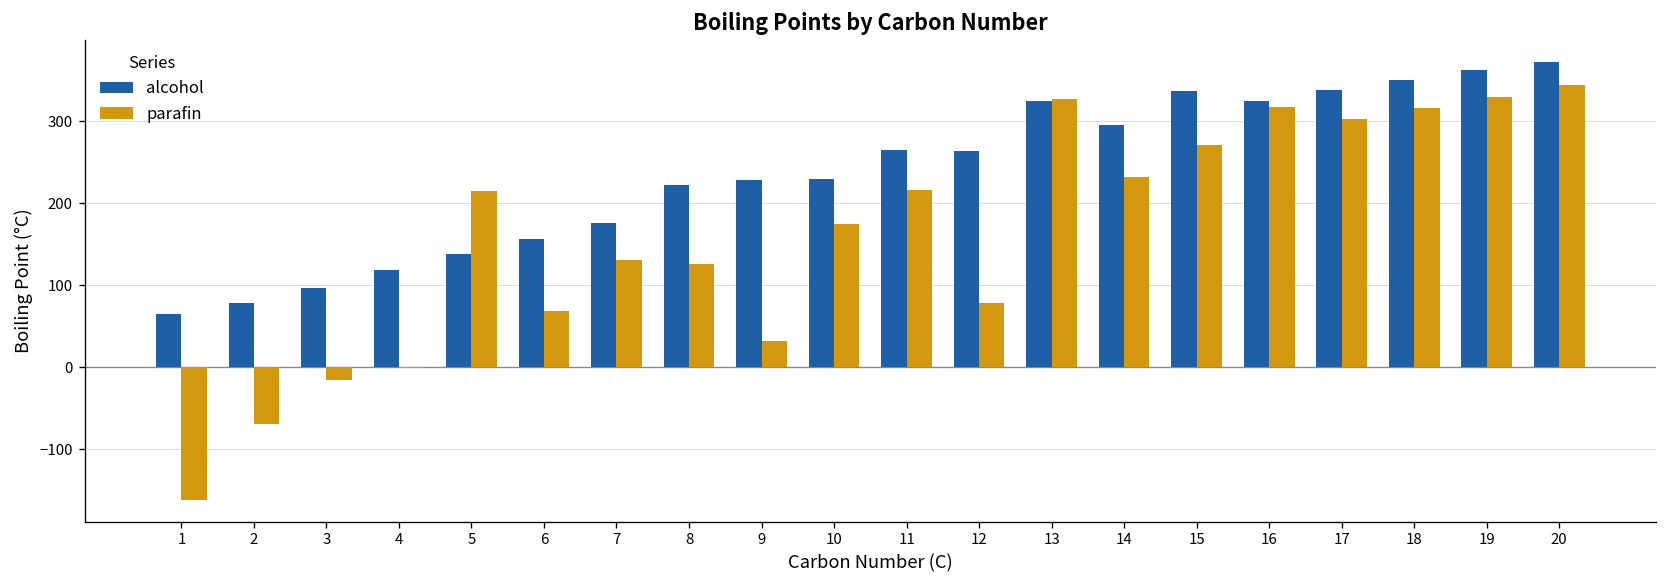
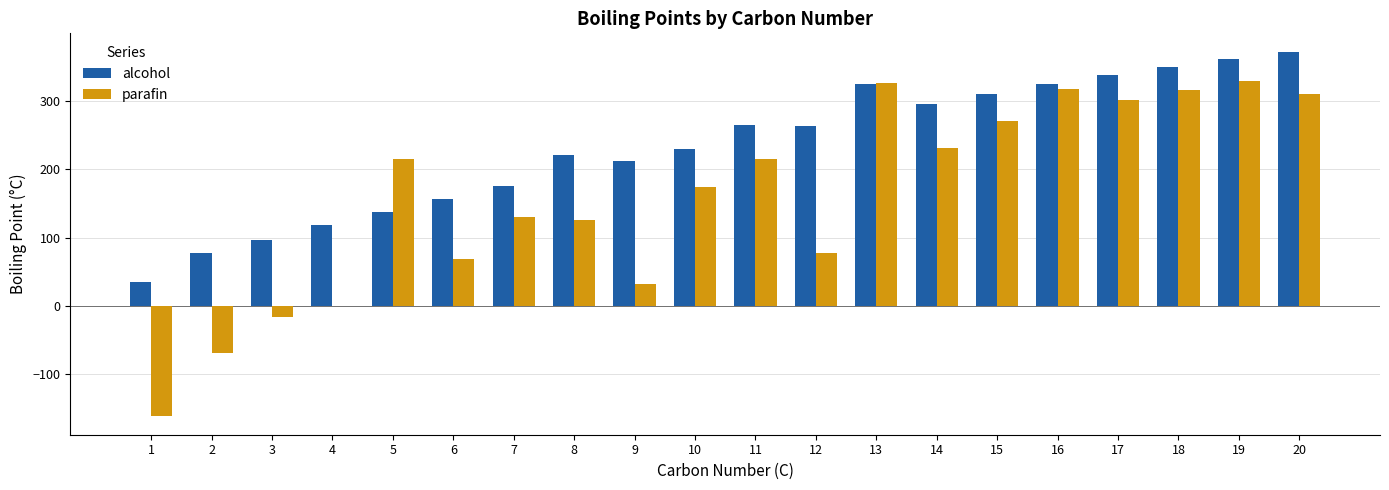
alcohol, 1: 60 -> 30
alcohol, 9: 230 -> 210
alcohol, 15: 340 -> 310
parafin, 20: 340 -> 310
